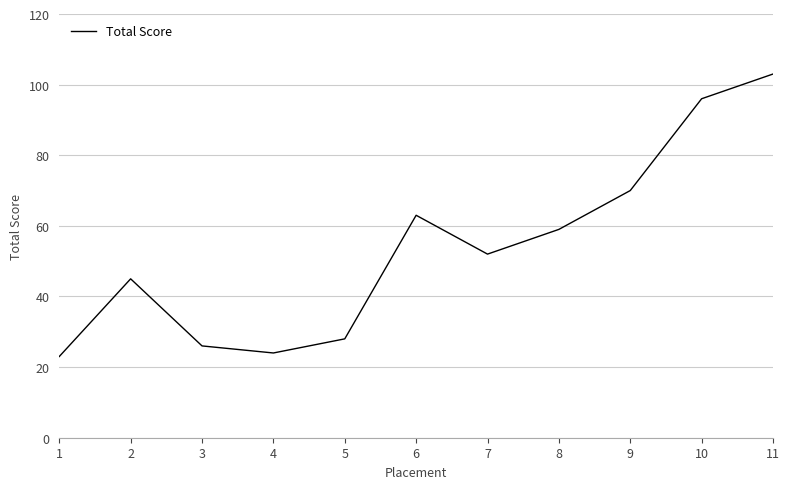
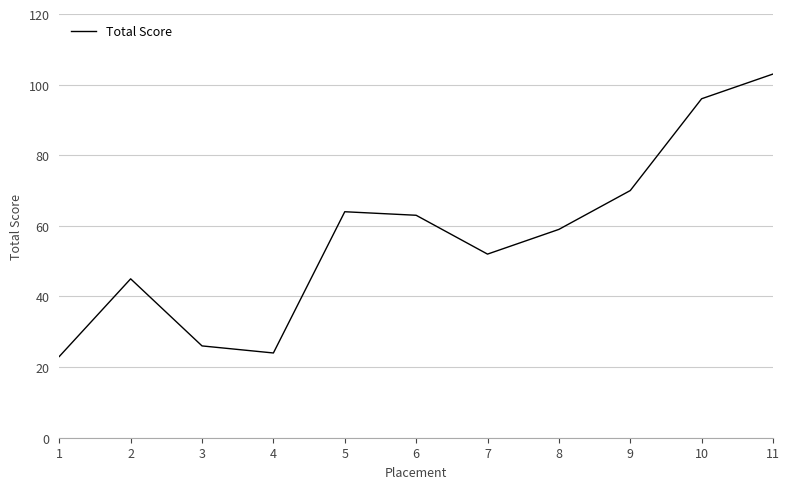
5: 28 -> 64
